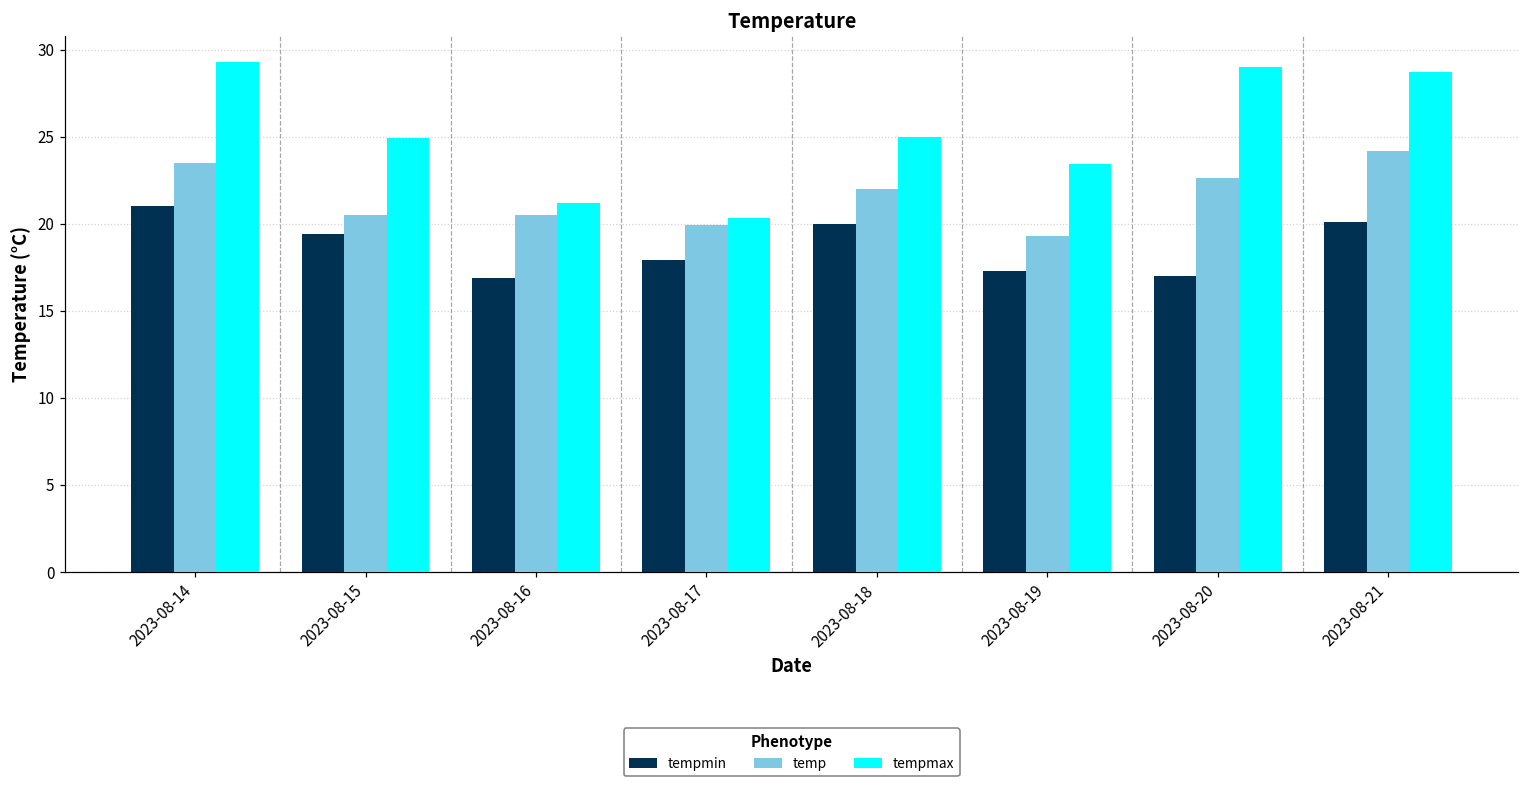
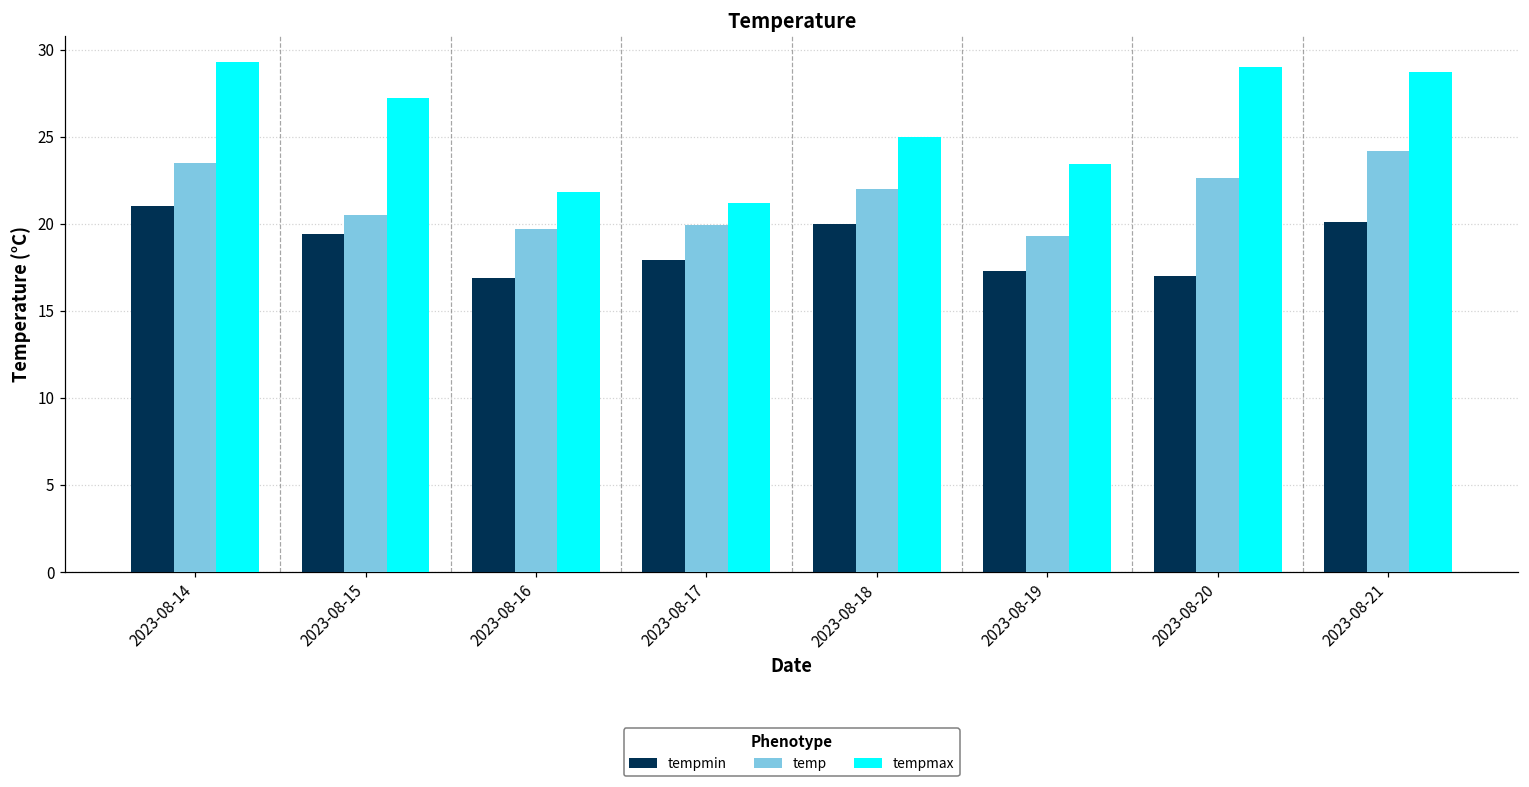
tempmax, 2023-08-15: 24.9 -> 27.2
temp, 2023-08-16: 20.5 -> 19.7
tempmax, 2023-08-16: 21.2 -> 21.8
tempmax, 2023-08-17: 20.3 -> 21.2
